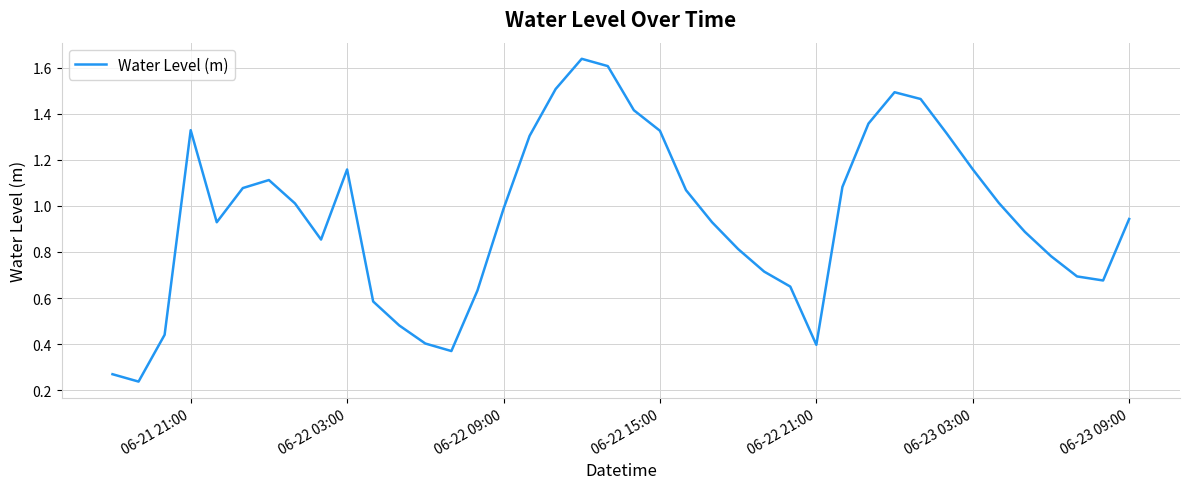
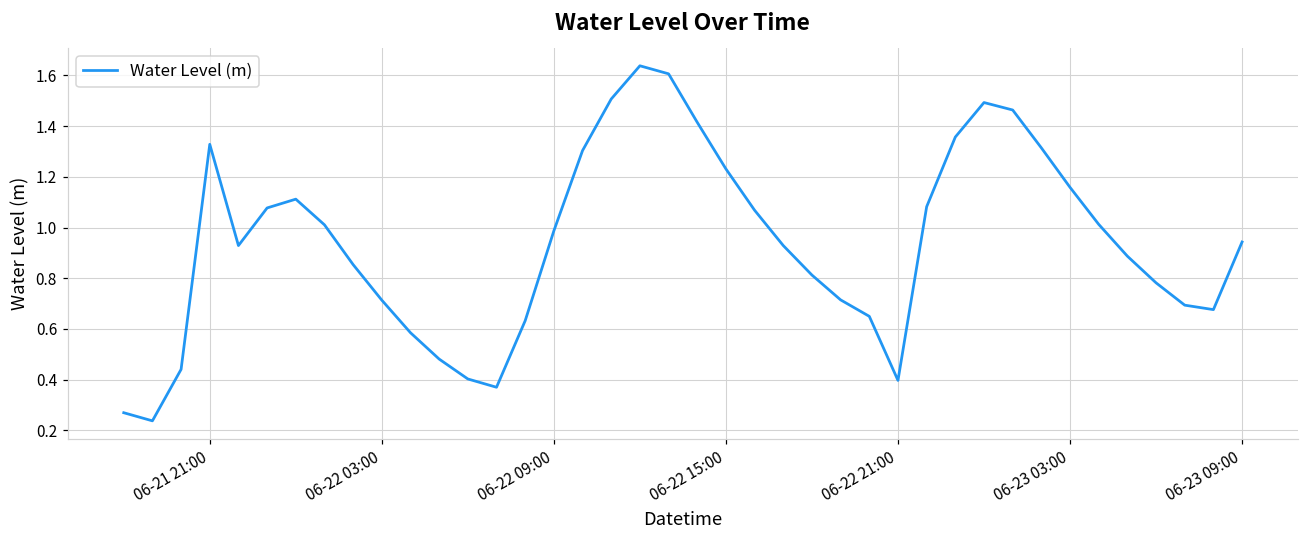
06-22 03:00: 1.16 -> 0.71
06-22 15:00: 1.33 -> 1.23
